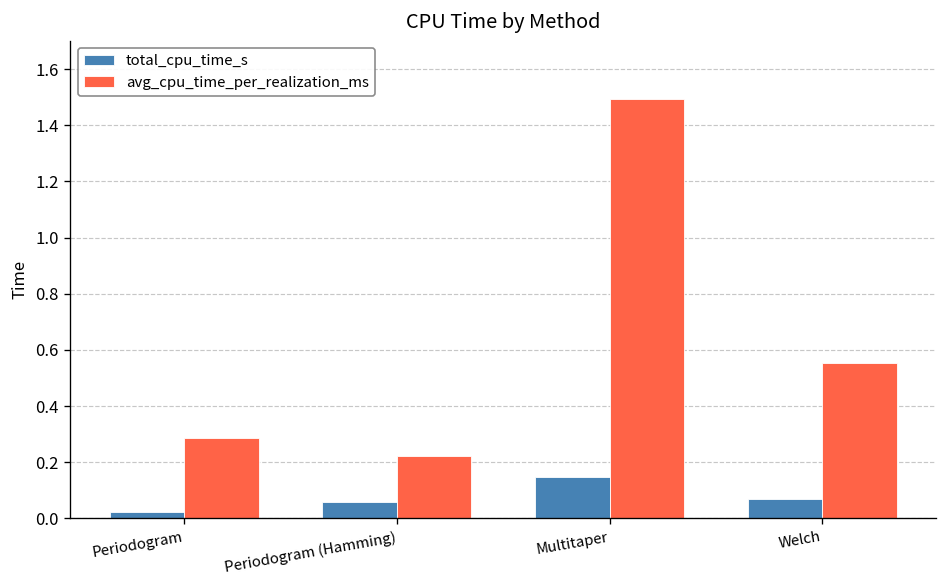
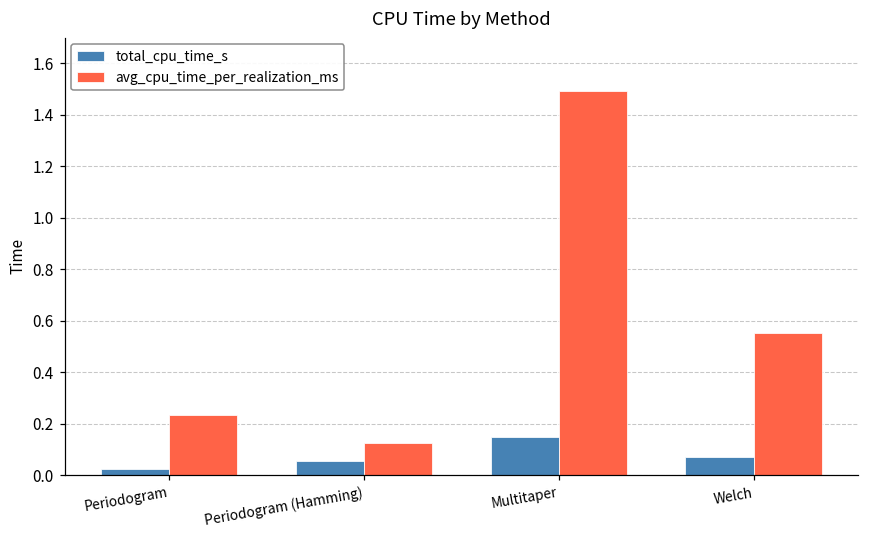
avg_cpu_time_per_realization_ms, Periodogram: 0.28 -> 0.23
avg_cpu_time_per_realization_ms, Periodogram (Hamming): 0.22 -> 0.13
